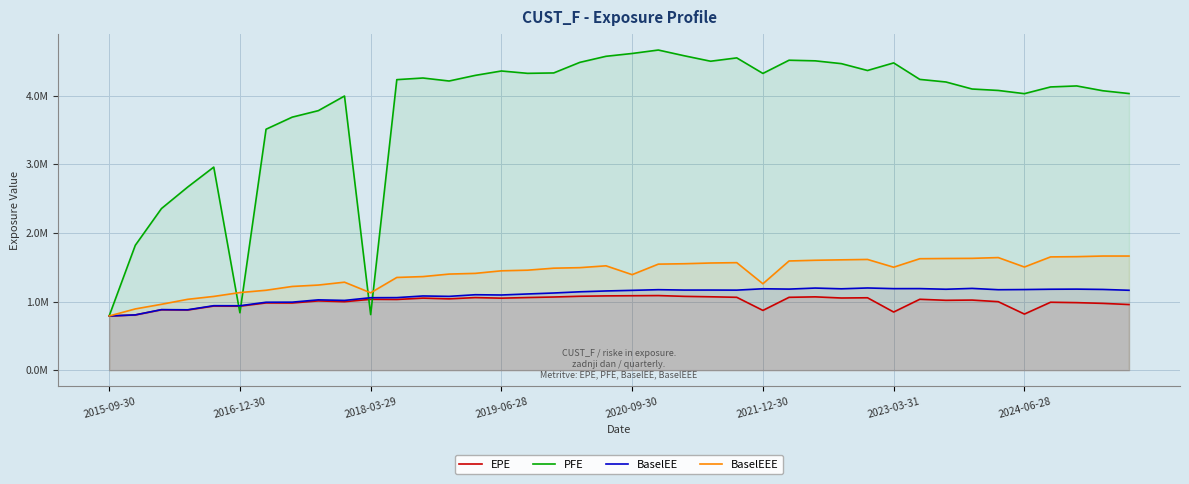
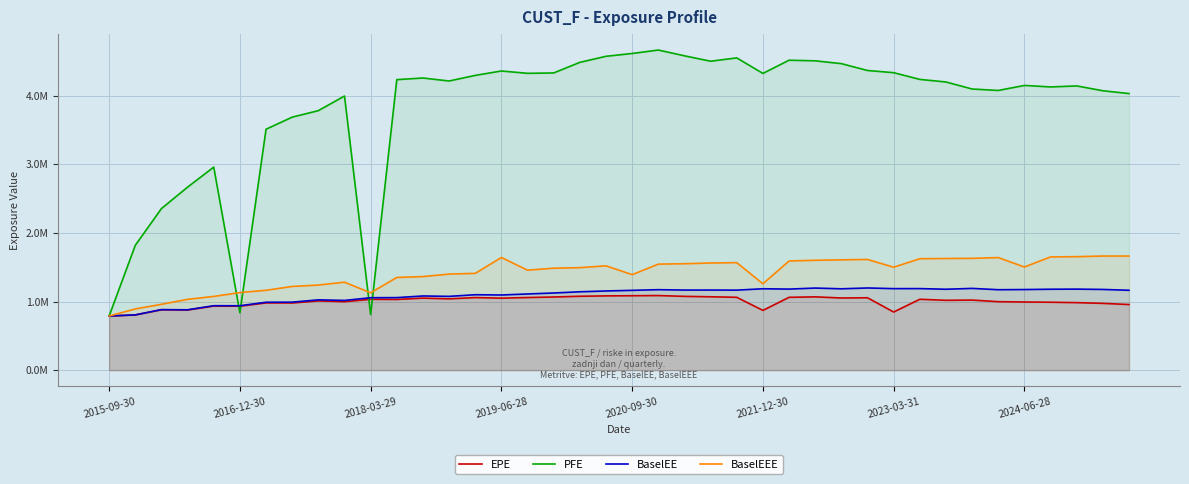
BaselEEE, 2019-06-28: 1400000 -> 1600000
PFE, 2023-03-31: 4500000 -> 4300000
EPE, 2024-06-28: 800000 -> 1000000
PFE, 2024-06-28: 4000000 -> 4200000
